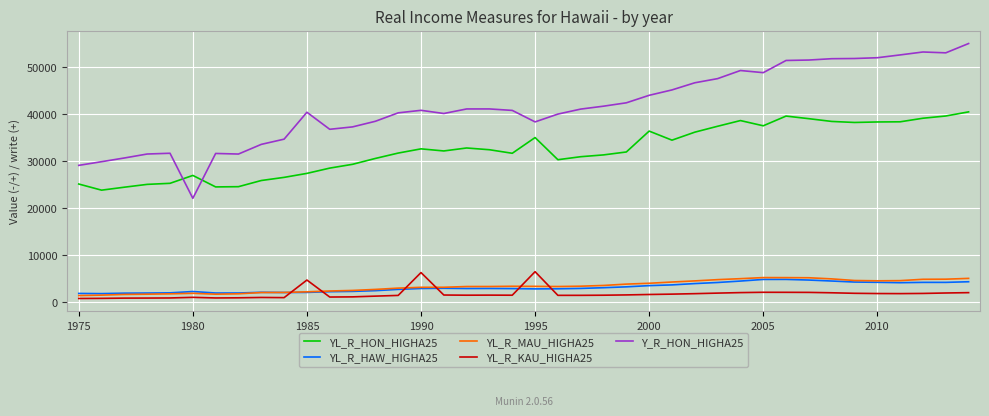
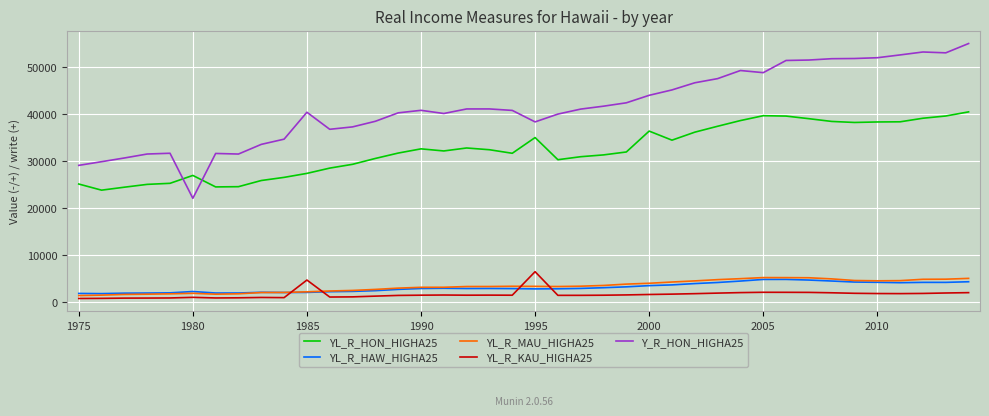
YL_R_KAU_HIGHA25, 1990: 6000 -> 2000
YL_R_HON_HIGHA25, 2005: 38000 -> 40000
